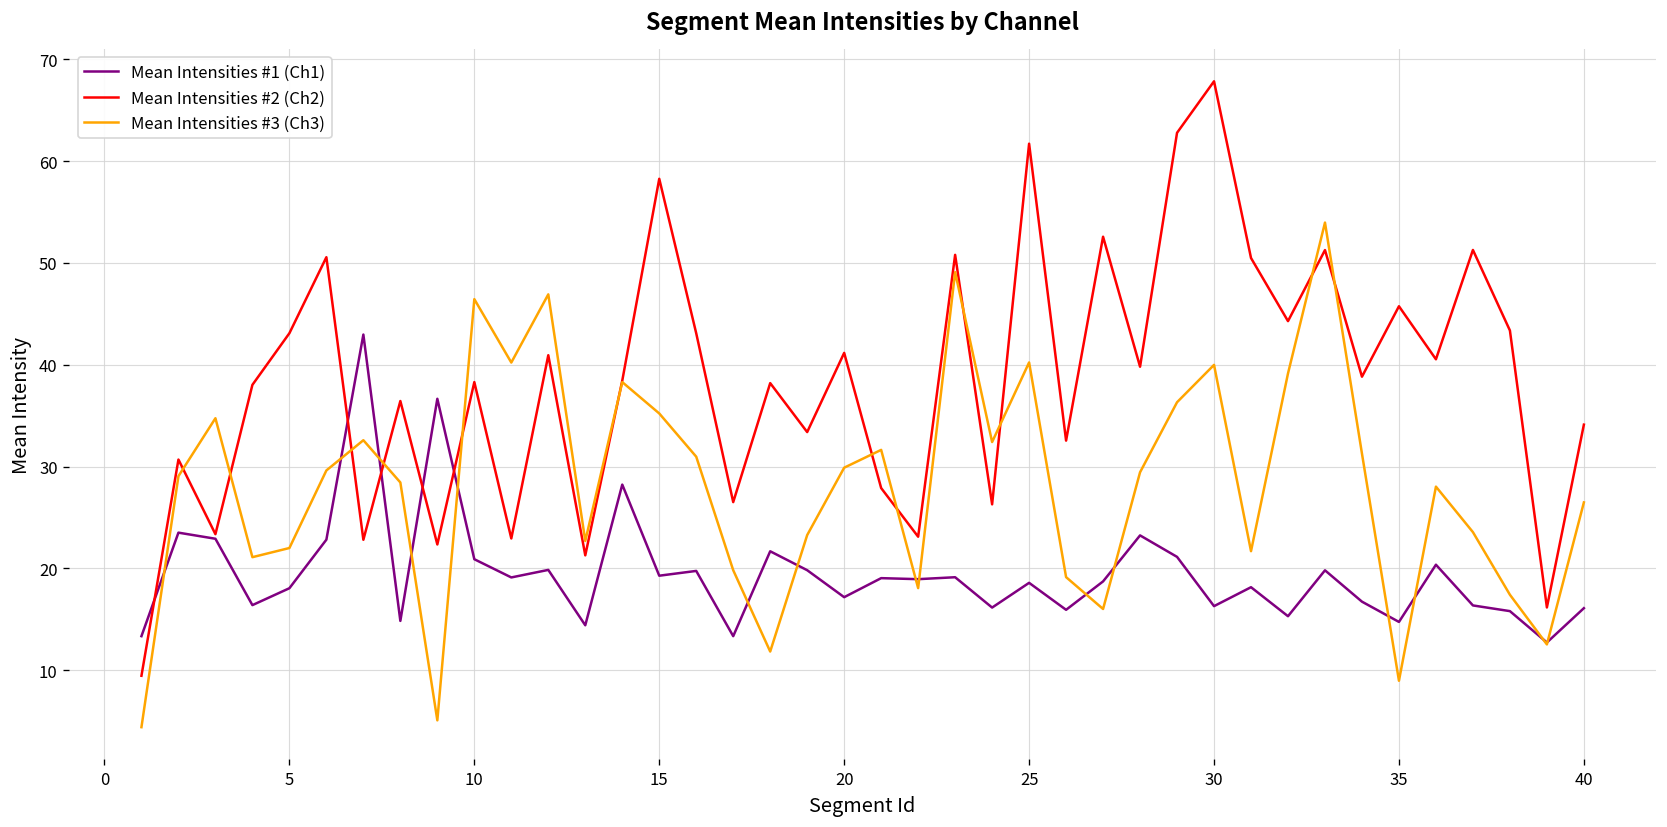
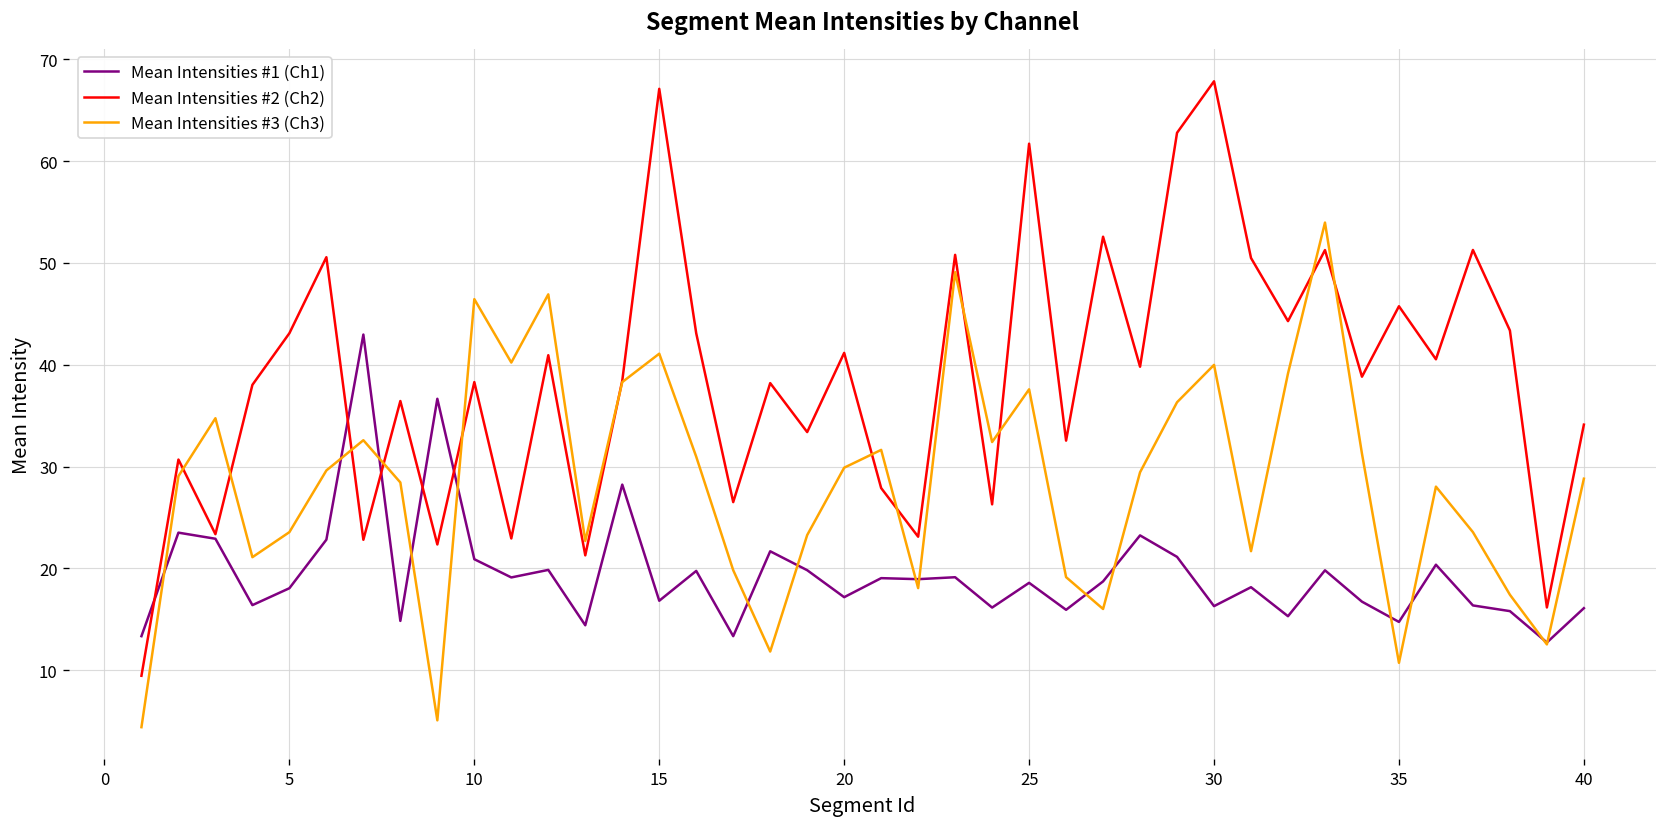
Mean Intensities #3 (Ch3), 5: 22 -> 24
Mean Intensities #1 (Ch1), 15: 19 -> 17
Mean Intensities #2 (Ch2), 15: 58 -> 67
Mean Intensities #3 (Ch3), 15: 35 -> 41
Mean Intensities #3 (Ch3), 25: 40 -> 38
Mean Intensities #3 (Ch3), 35: 9 -> 11
Mean Intensities #3 (Ch3), 40: 26 -> 29
